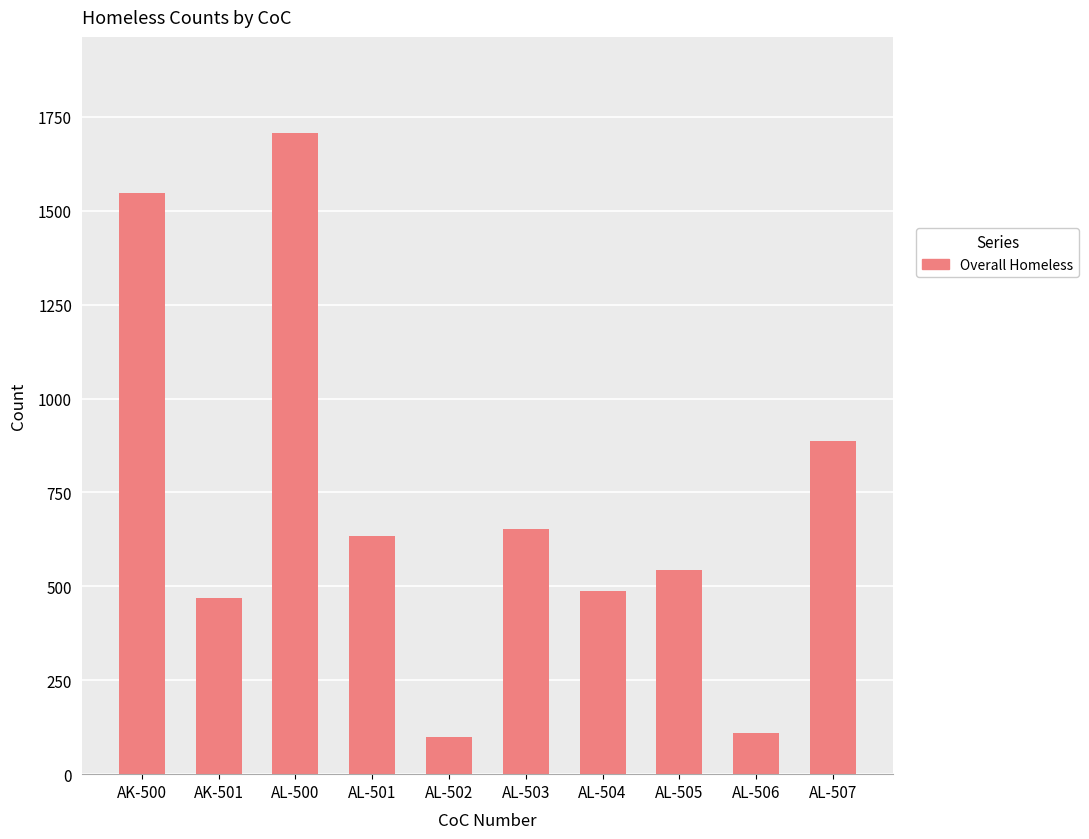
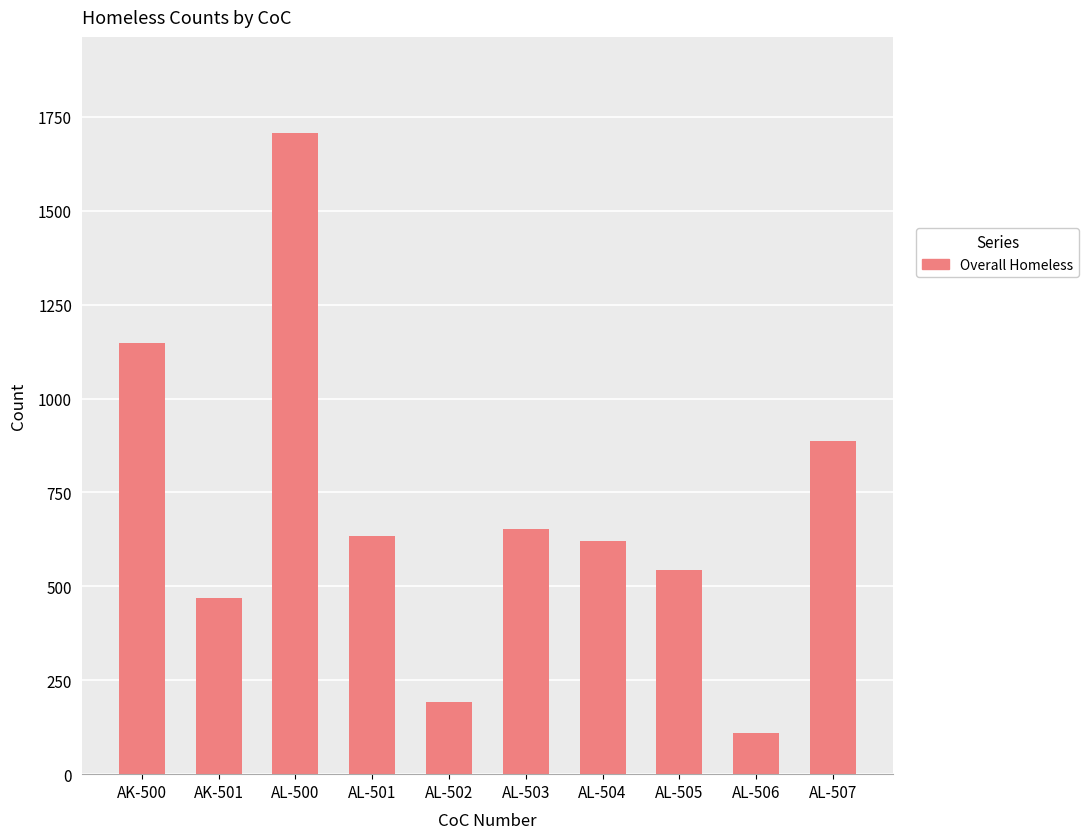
AK-500: 1550 -> 1150
AL-502: 100 -> 190
AL-504: 490 -> 620
